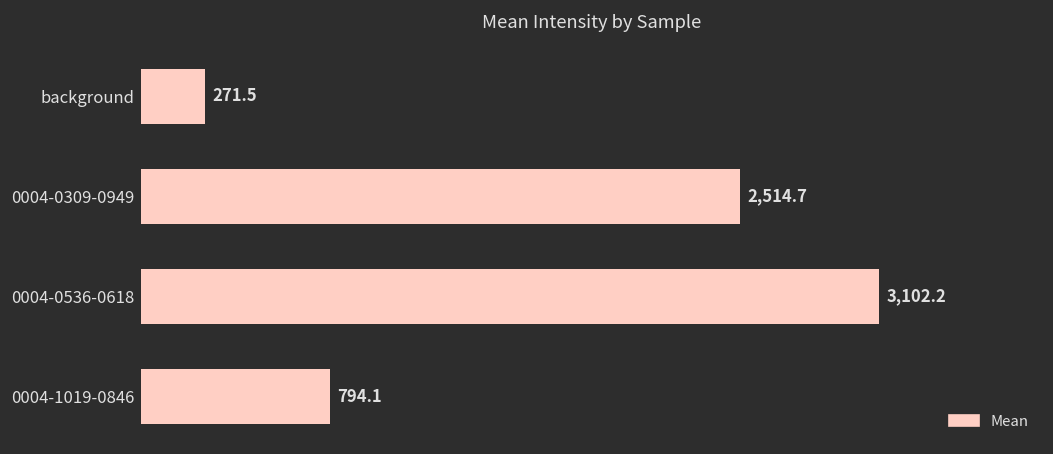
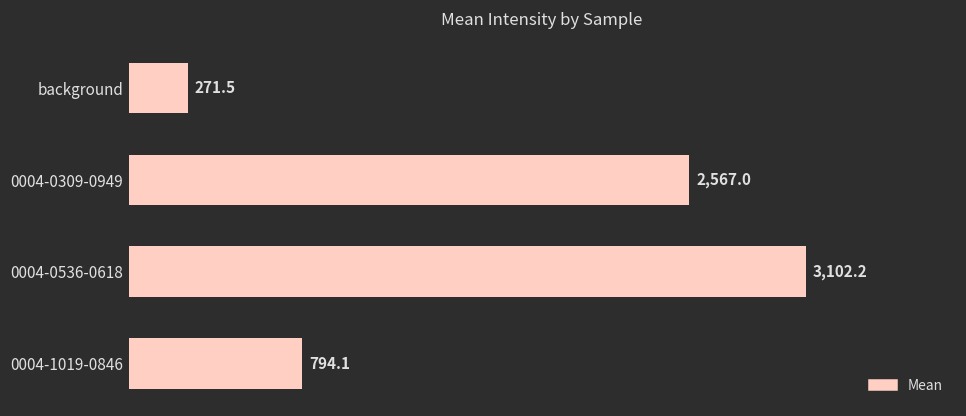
0004-0309-0949: 2,514.7 -> 2,567.0
